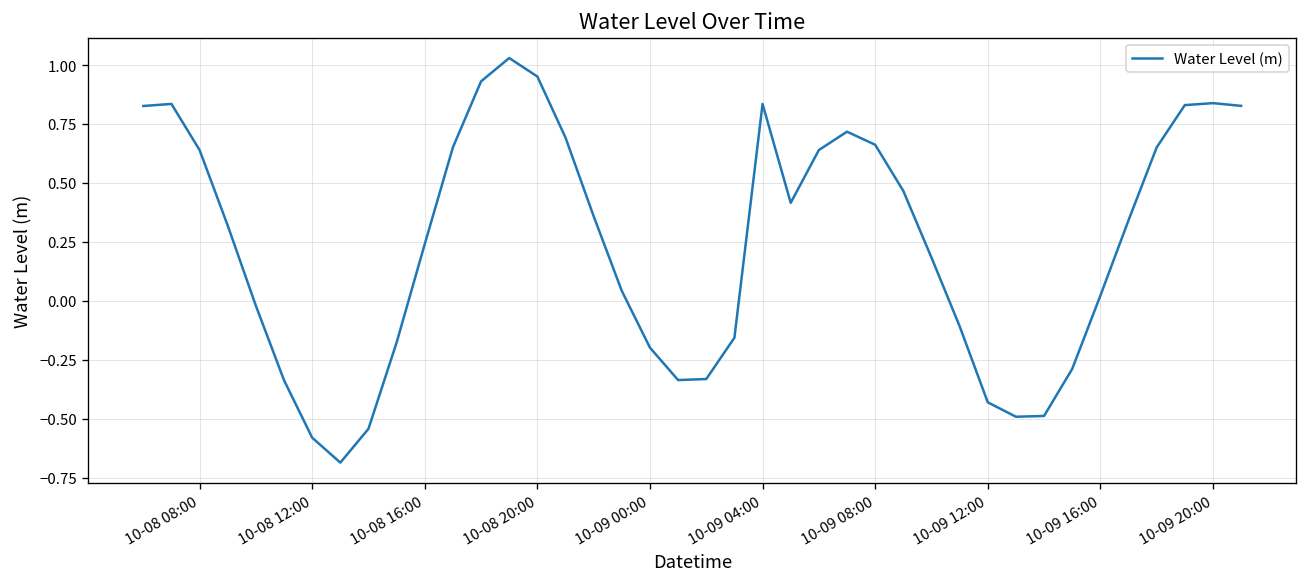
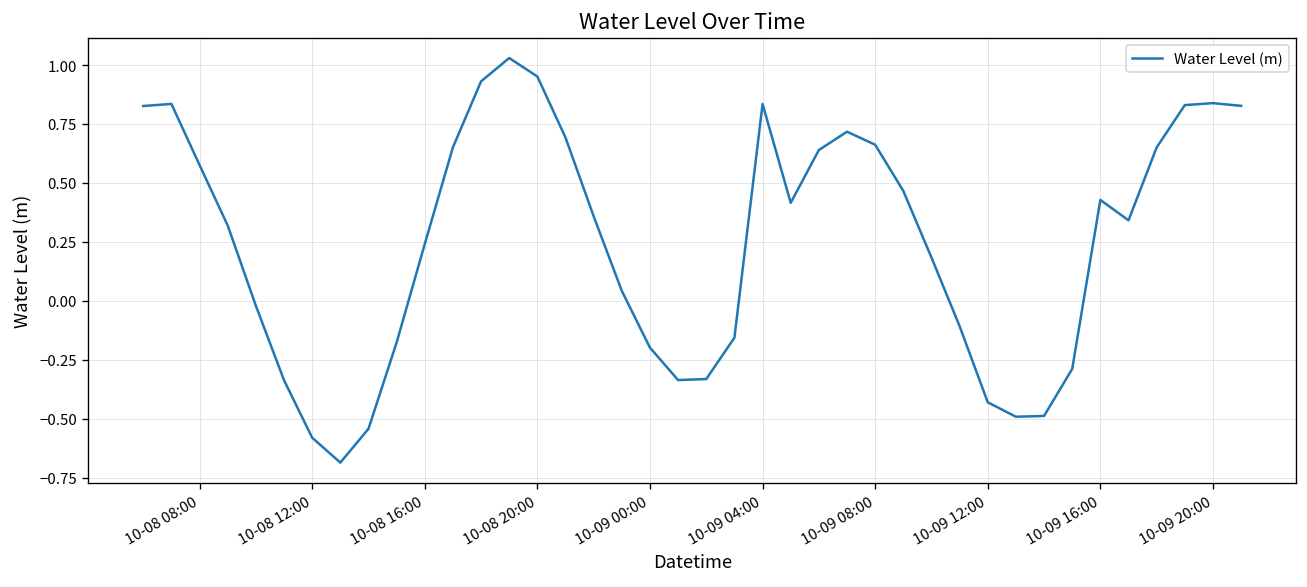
10-08 08:00: 0.64 -> 0.58
10-09 16:00: 0.02 -> 0.43
